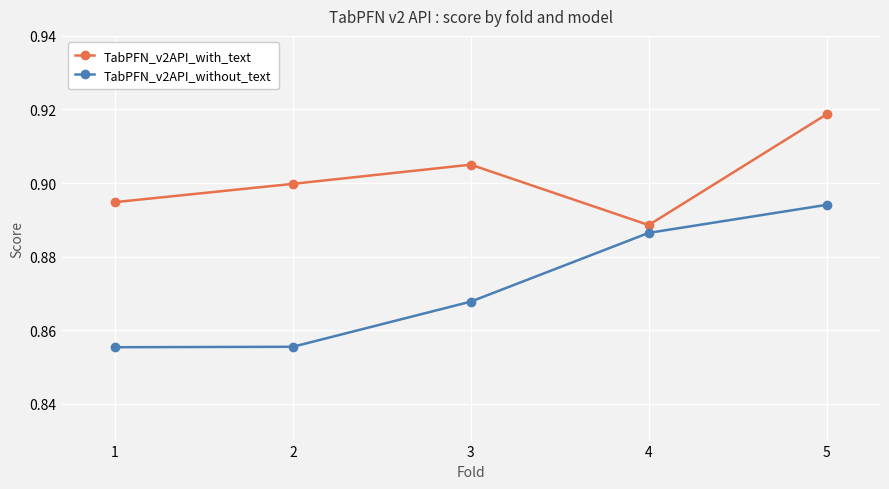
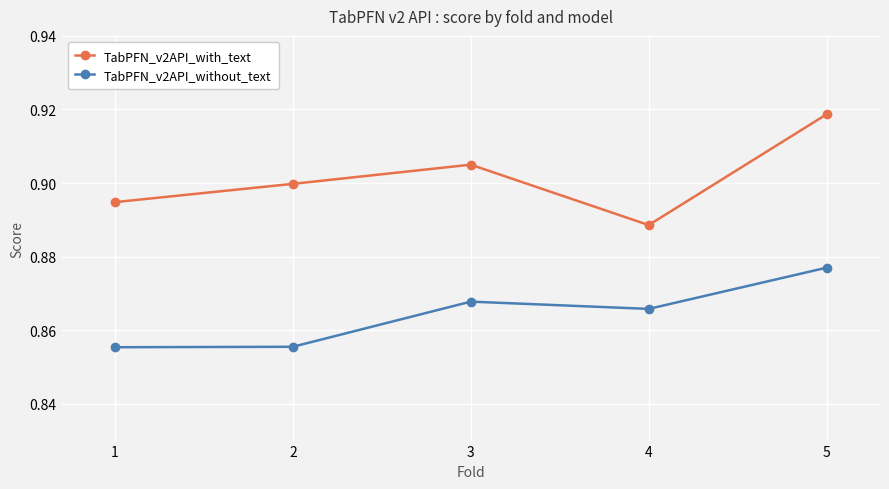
TabPFN_v2API_without_text, 4: 0.886 -> 0.866
TabPFN_v2API_without_text, 5: 0.894 -> 0.877
